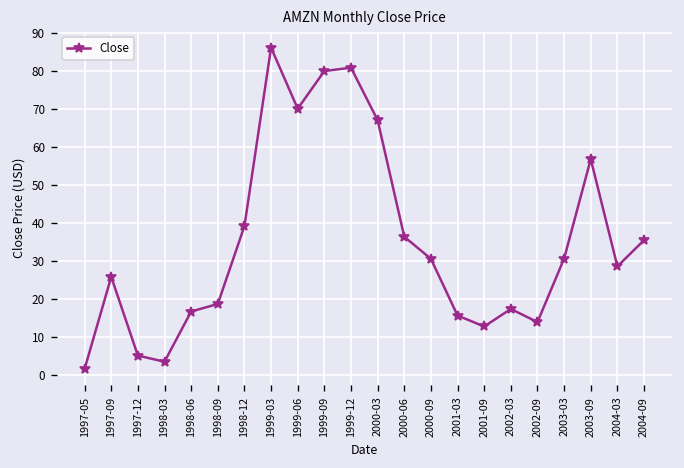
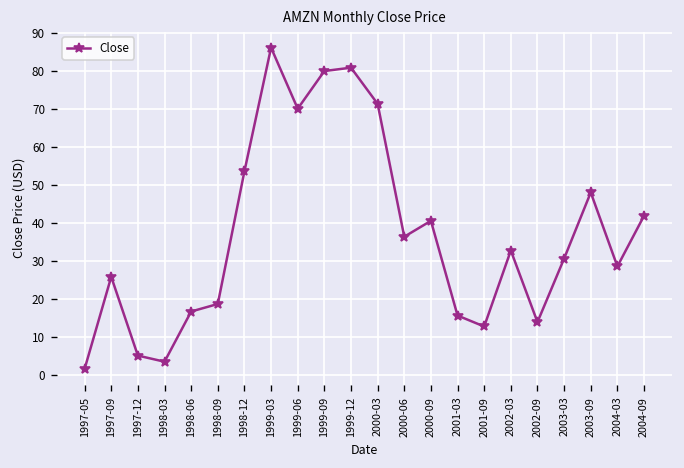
1998-12: 39 -> 54
2000-03: 67 -> 71
2000-09: 31 -> 41
2002-03: 17 -> 33
2003-09: 57 -> 48
2004-09: 35 -> 42
